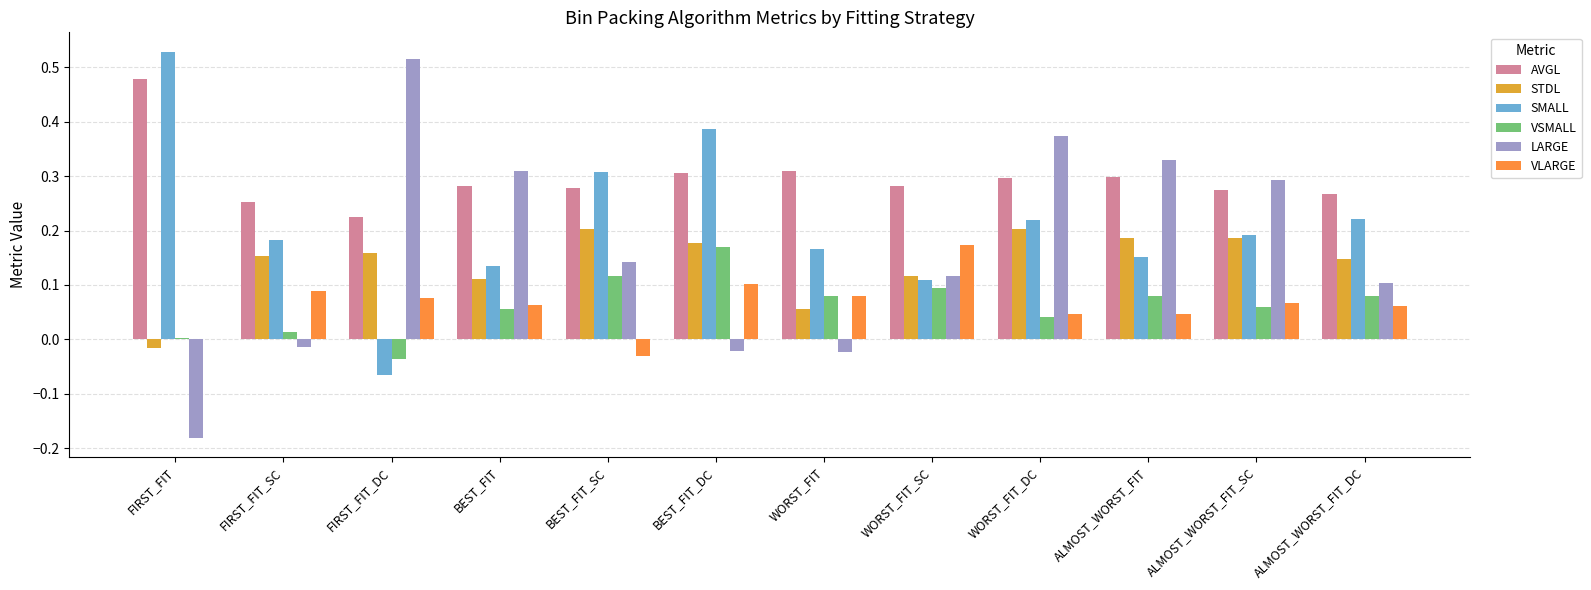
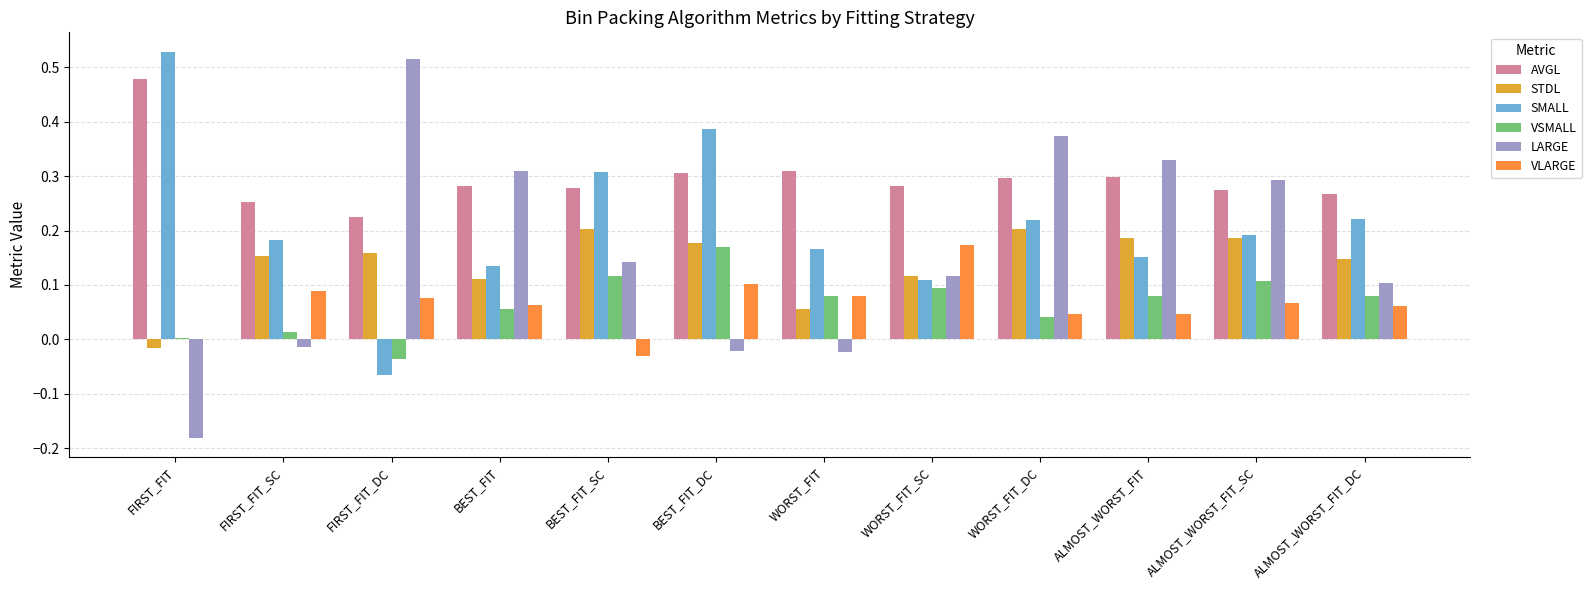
VSMALL, ALMOST_WORST_FIT_SC: 0.06 -> 0.11
